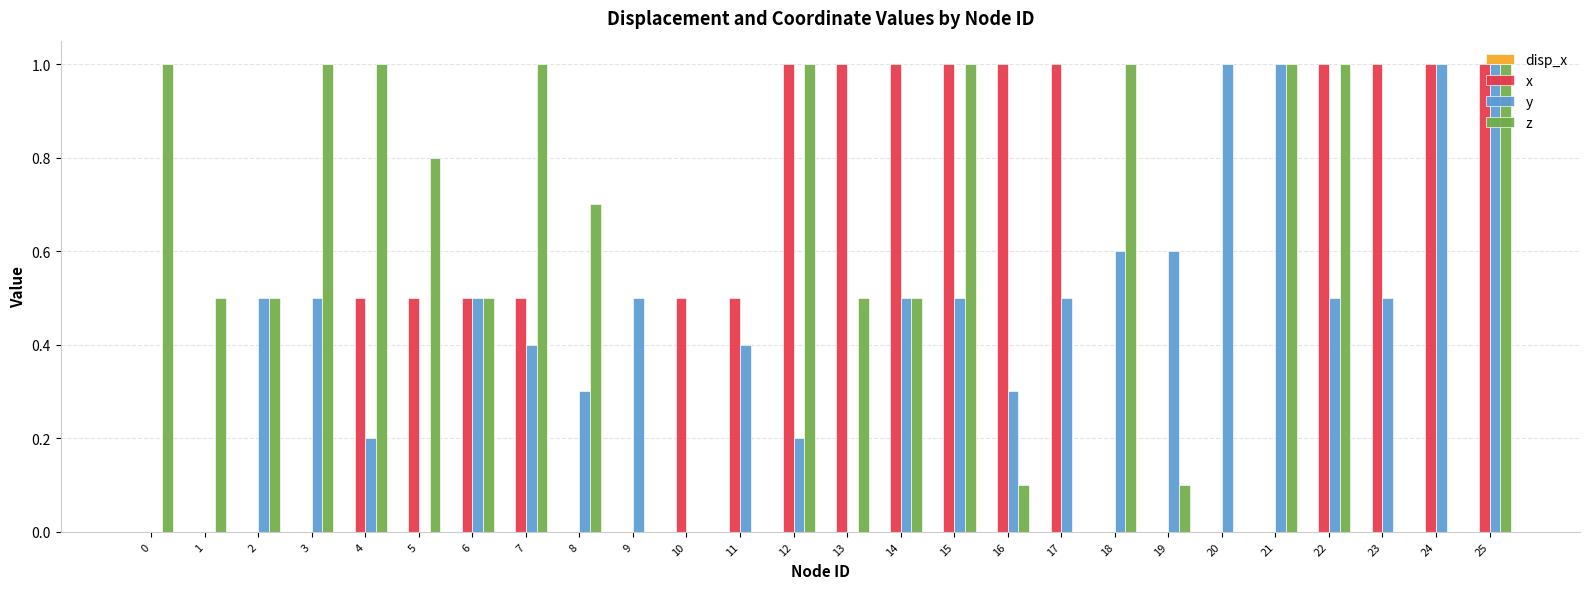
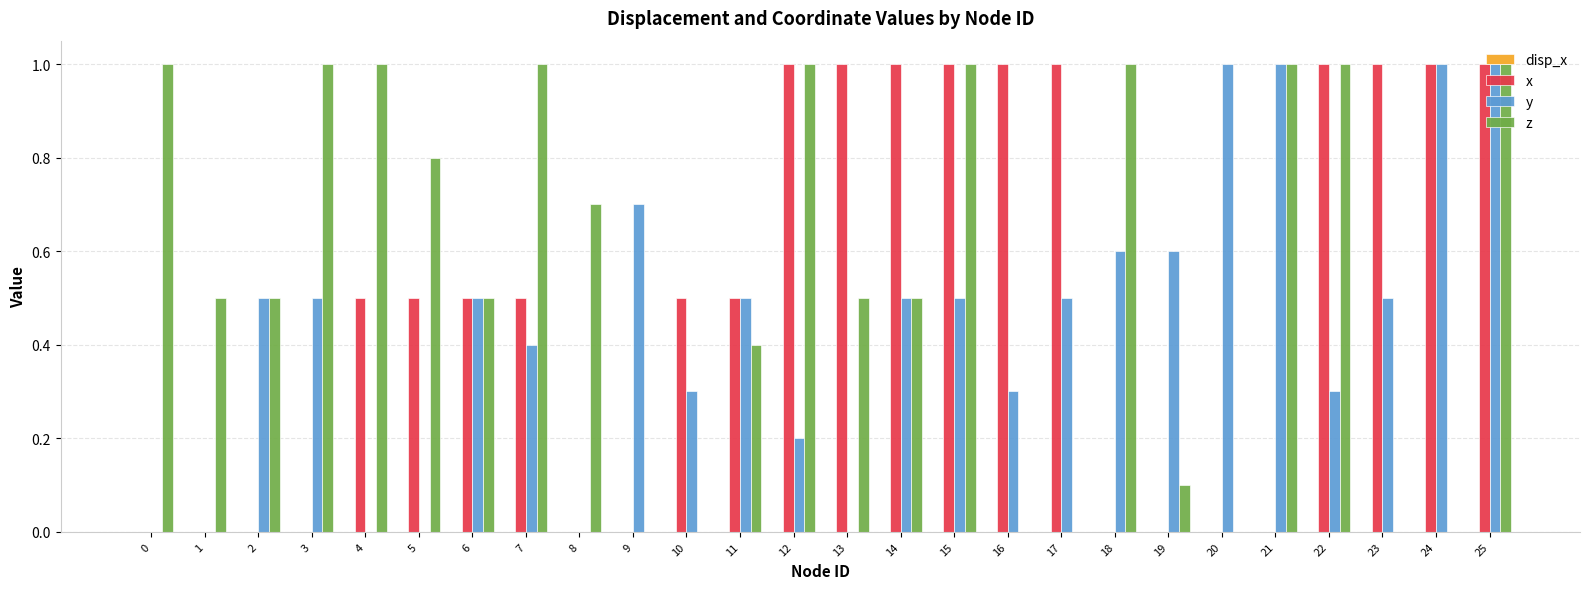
y, 4: 0.2 -> 0.0
y, 8: 0.3 -> 0.0
y, 9: 0.5 -> 0.7
y, 10: 0.0 -> 0.3
y, 11: 0.4 -> 0.5
z, 11: 0.0 -> 0.4
z, 16: 0.1 -> 0.0
y, 22: 0.5 -> 0.3
